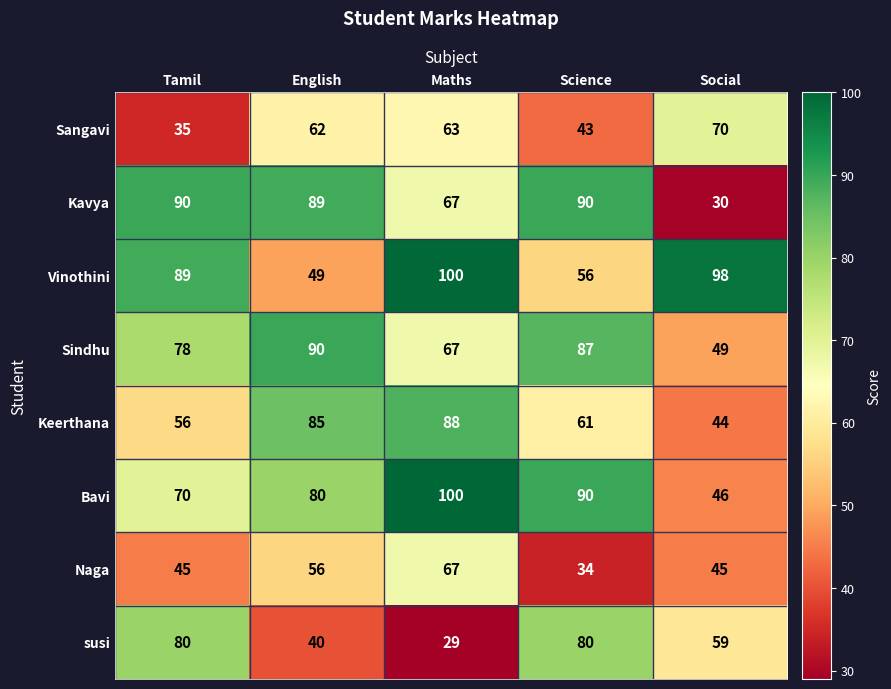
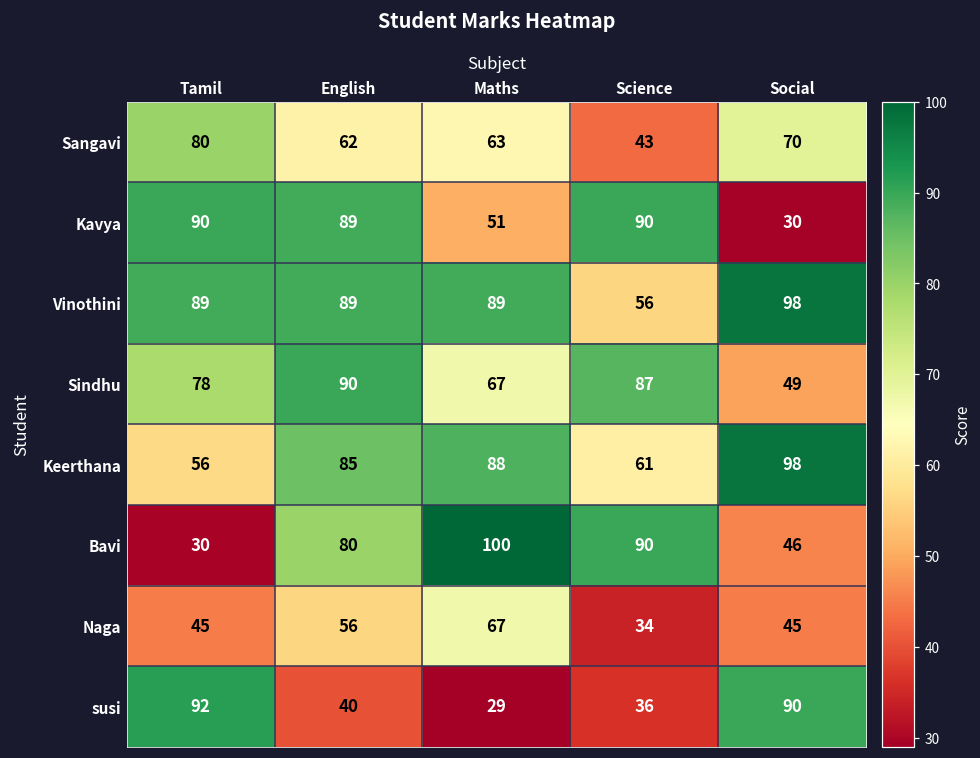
Sangavi, Tamil: 35 -> 80
Kavya, Maths: 67 -> 51
Vinothini, English: 49 -> 89
Vinothini, Maths: 100 -> 89
Keerthana, Social: 44 -> 98
Bavi, Tamil: 70 -> 30
susi, Tamil: 80 -> 92
susi, Science: 80 -> 36
susi, Social: 59 -> 90
